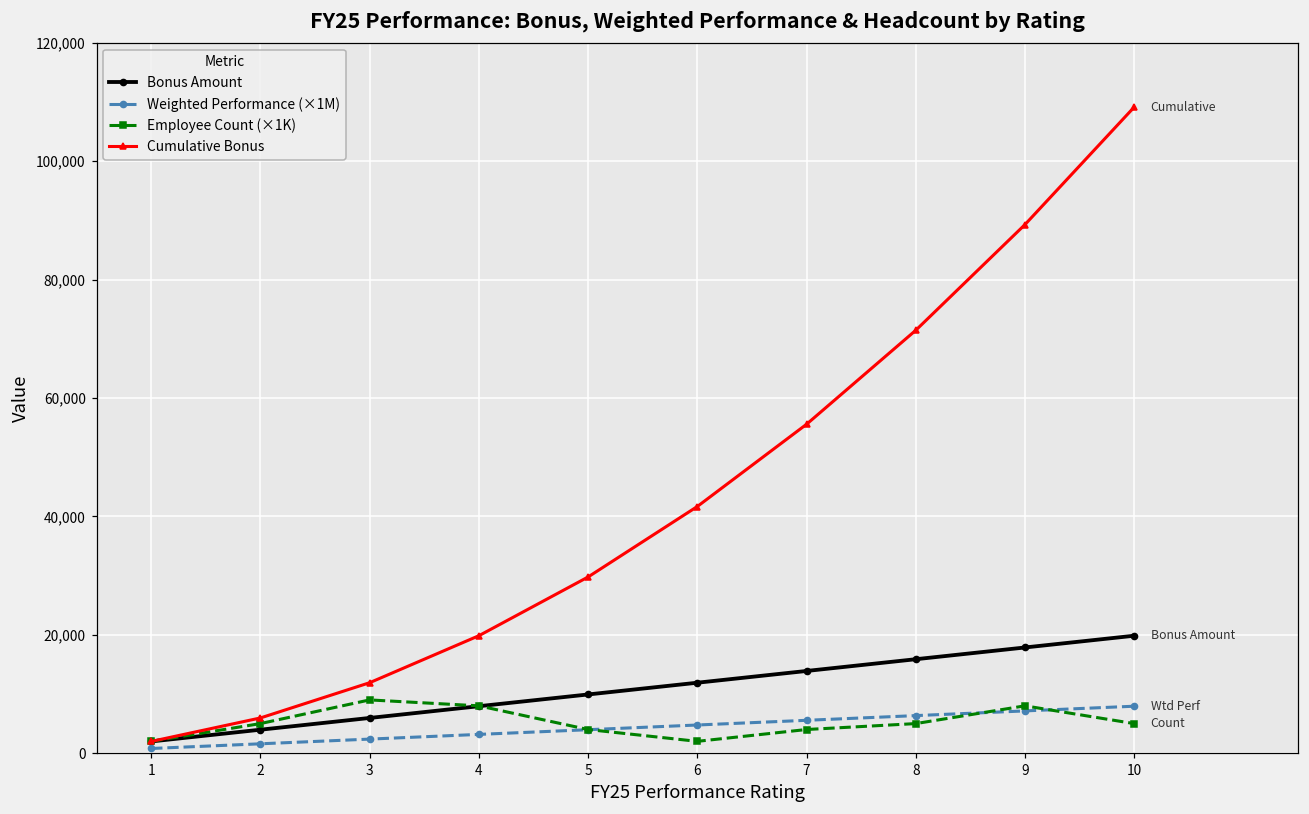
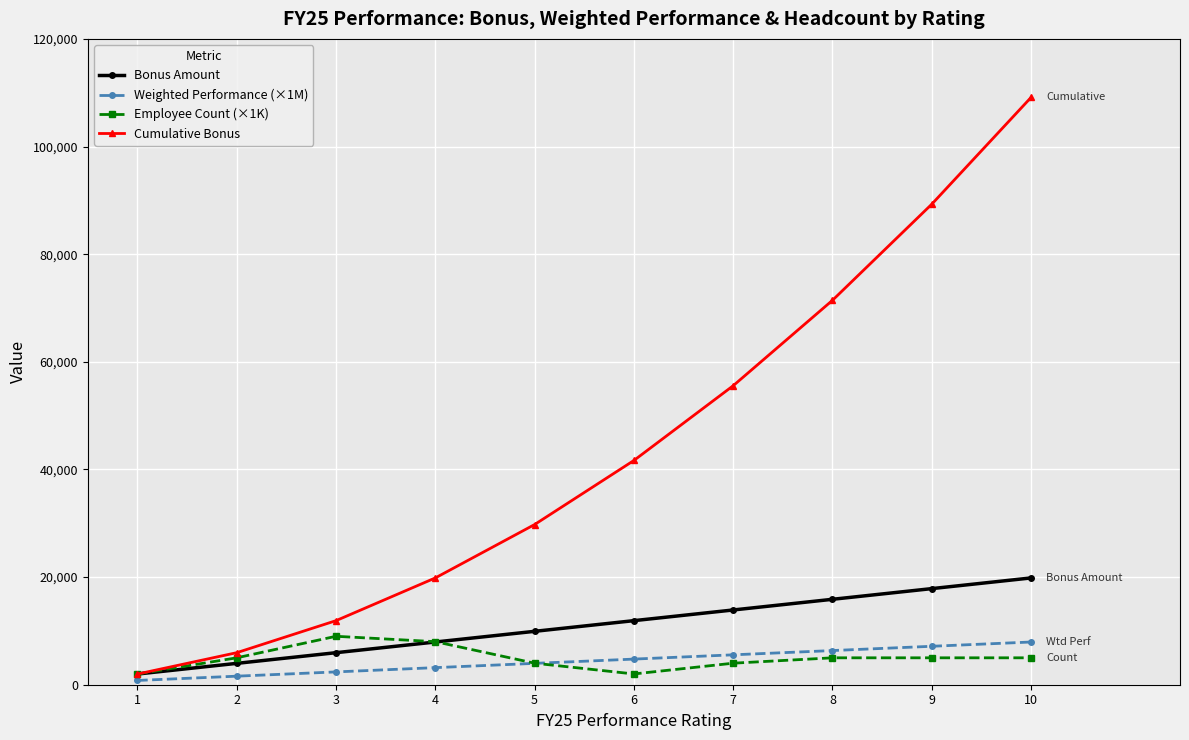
Employee Count (×1K), 9: 8,000 -> 5,000
